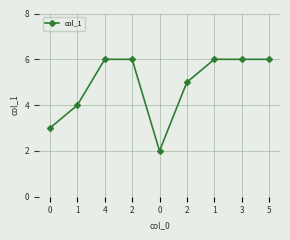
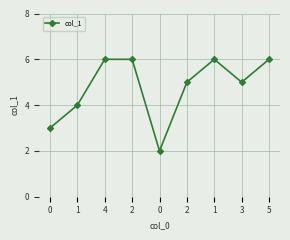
3: 6 -> 5
